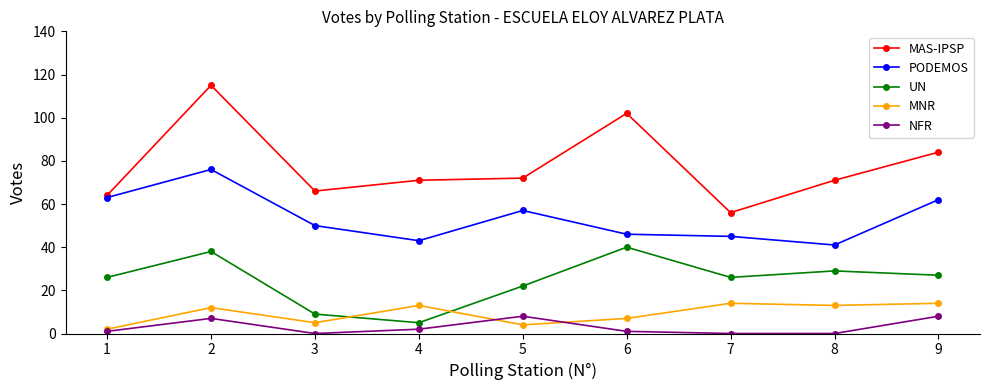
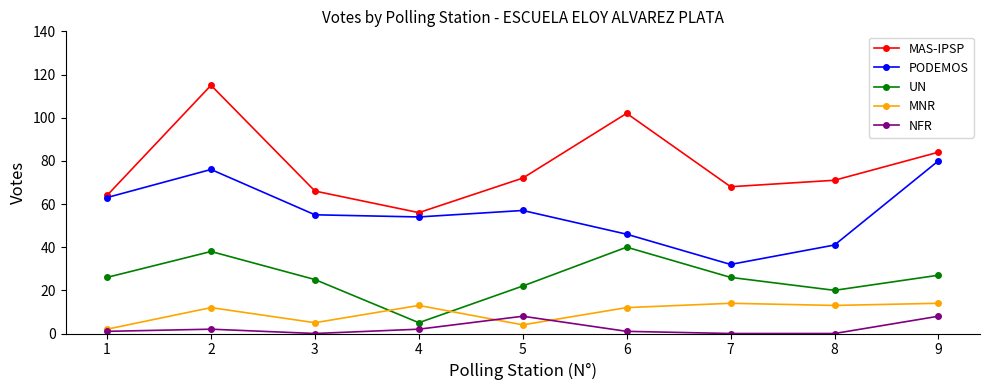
NFR, 2: 7 -> 2
PODEMOS, 3: 50 -> 55
UN, 3: 9 -> 25
MAS-IPSP, 4: 71 -> 56
PODEMOS, 4: 43 -> 54
MNR, 6: 7 -> 12
MAS-IPSP, 7: 56 -> 68
PODEMOS, 7: 45 -> 32
UN, 8: 29 -> 20
PODEMOS, 9: 62 -> 80
